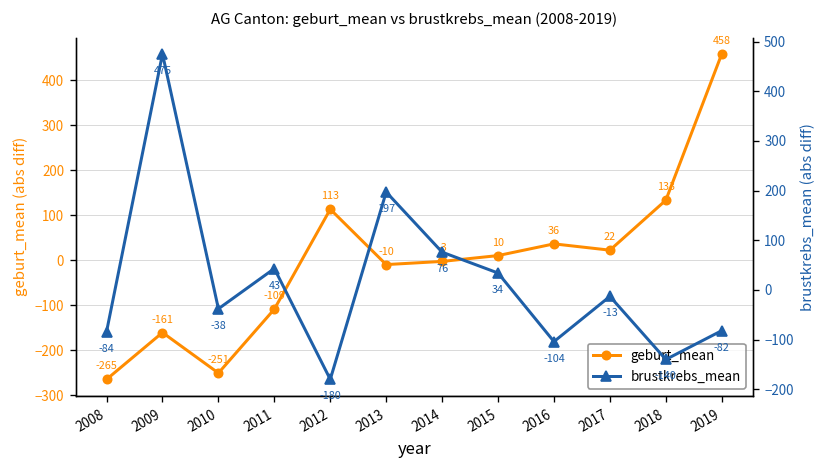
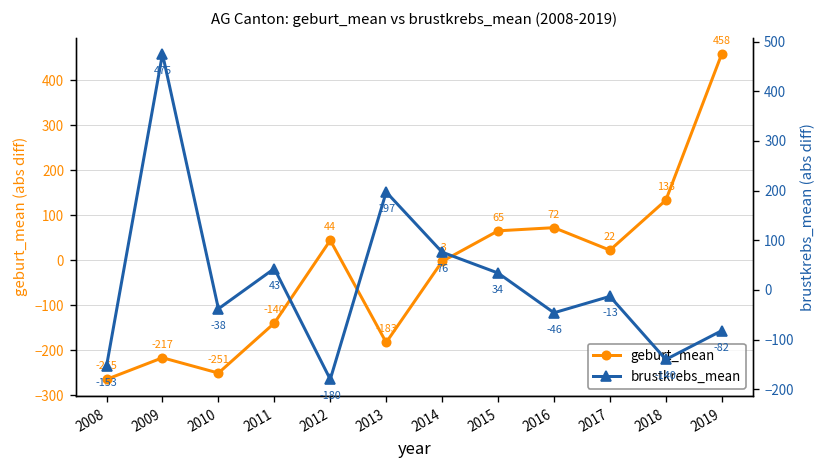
geburt_mean, 2009: -161 -> -217
geburt_mean, 2011: -109 -> -140
geburt_mean, 2012: 113 -> 44
geburt_mean, 2013: -10 -> -183
geburt_mean, 2015: 10 -> 65
geburt_mean, 2016: 36 -> 72
brustkrebs_mean, 2008: -84 -> -153
brustkrebs_mean, 2016: -104 -> -46
